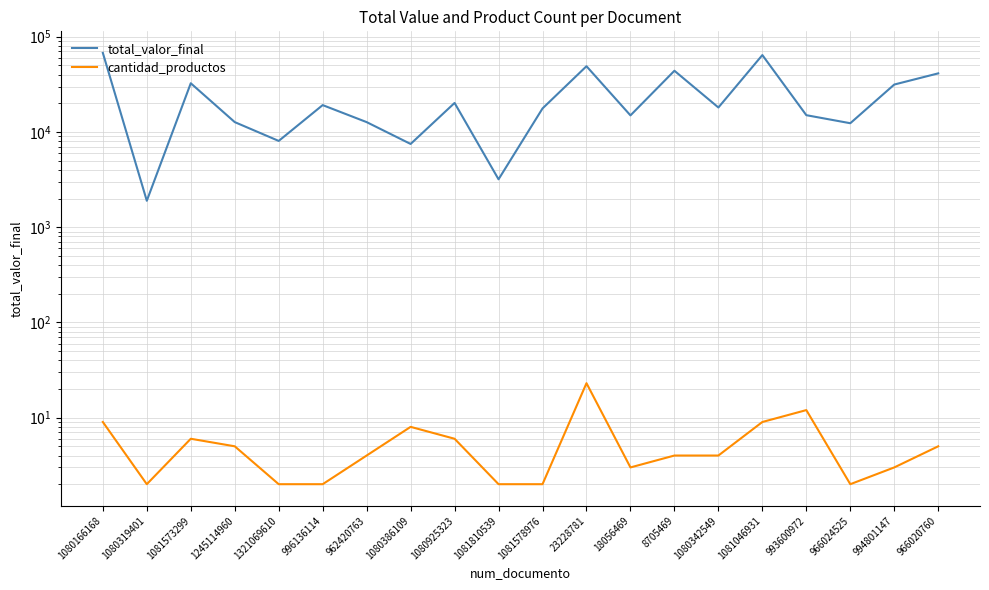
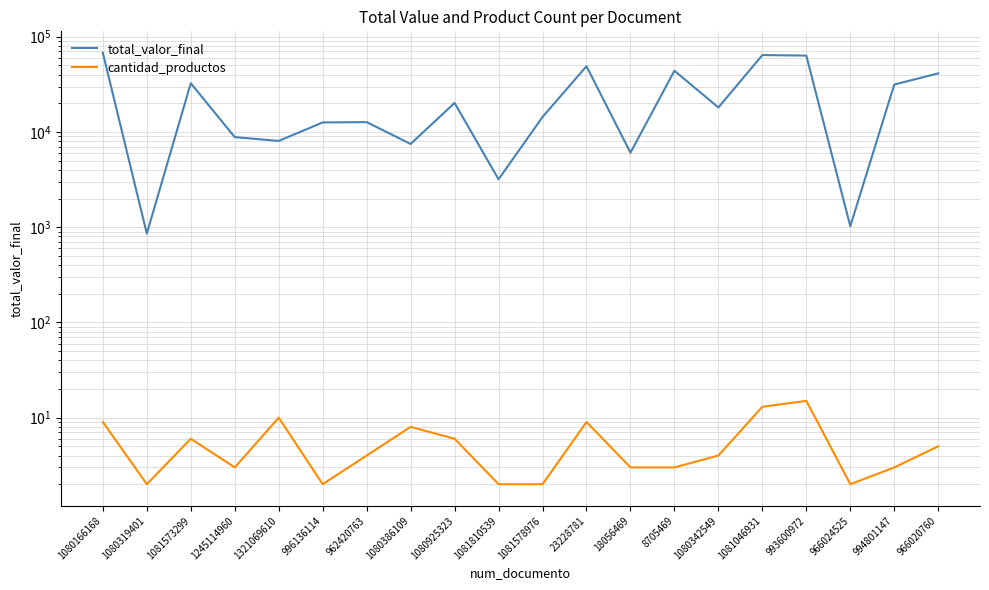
total_valor_final, 1080319401: 1900 -> 900
total_valor_final, 1245114960: 13000 -> 9000
cantidad_productos, 1245114960: 5 -> 3
cantidad_productos, 1321069610: 2 -> 10
total_valor_final, 996136114: 19000 -> 13000
total_valor_final, 1081578976: 18000 -> 14000
cantidad_productos, 23228781: 23 -> 9
total_valor_final, 18056469: 15000 -> 6000
cantidad_productos, 8705469: 4 -> 3
cantidad_productos, 1081046931: 9 -> 13
total_valor_final, 993600972: 15000 -> 60000
cantidad_productos, 993600972: 12 -> 15
total_valor_final, 966024525: 12000 -> 1000
